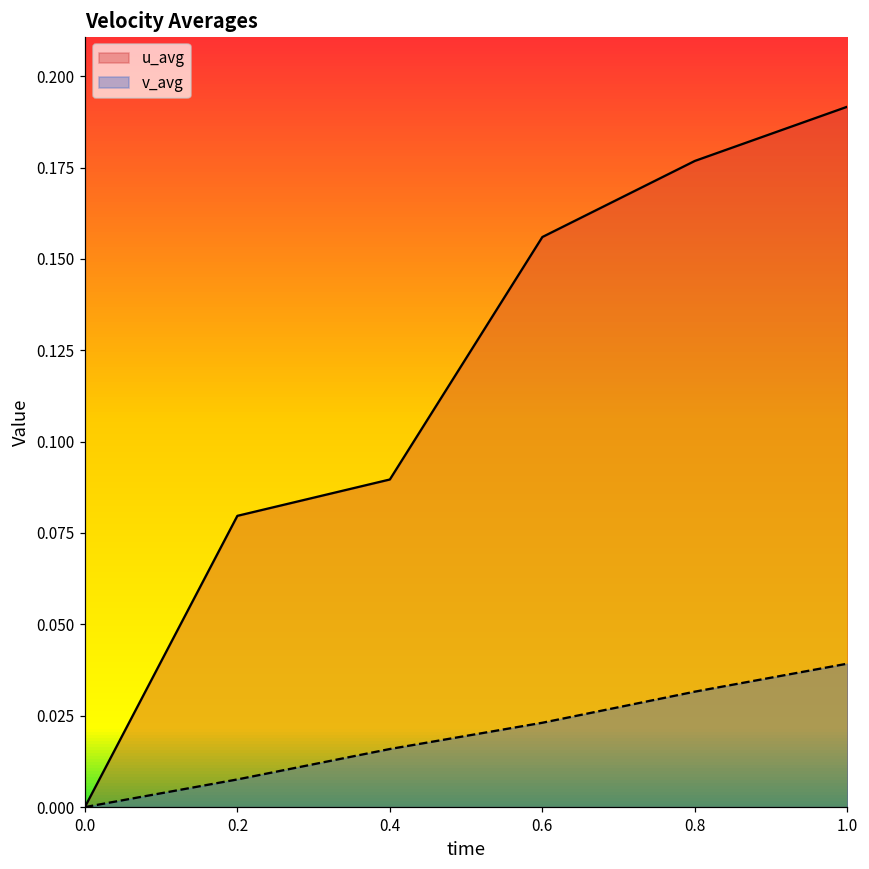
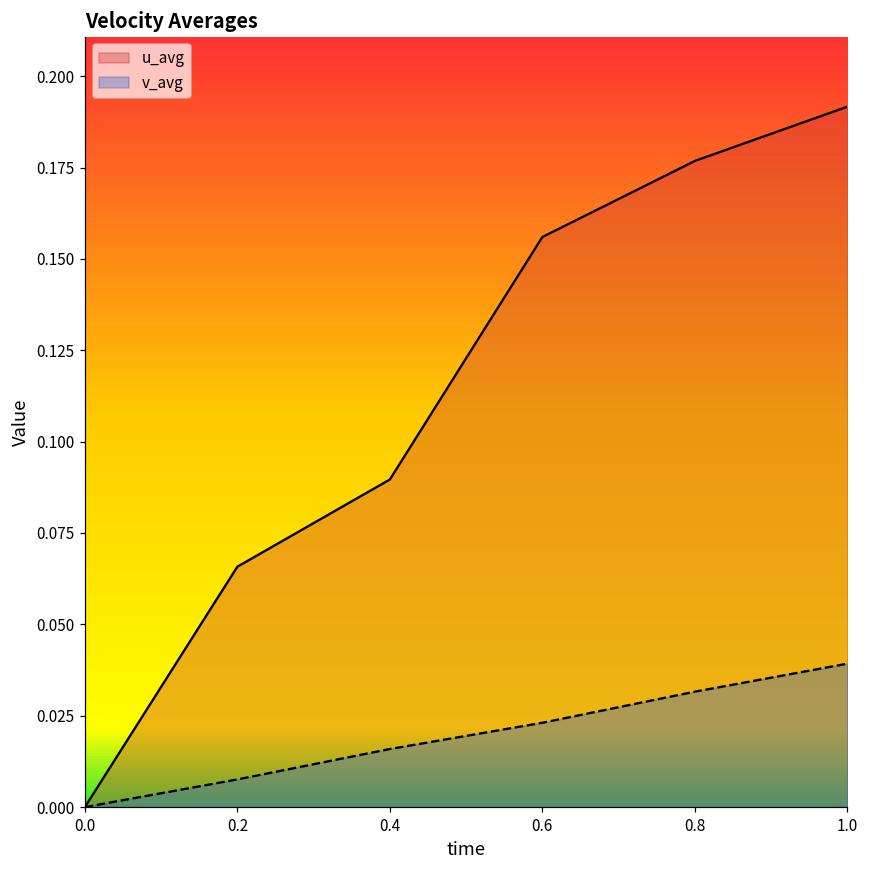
u_avg, 0.2: 0.080 -> 0.066
